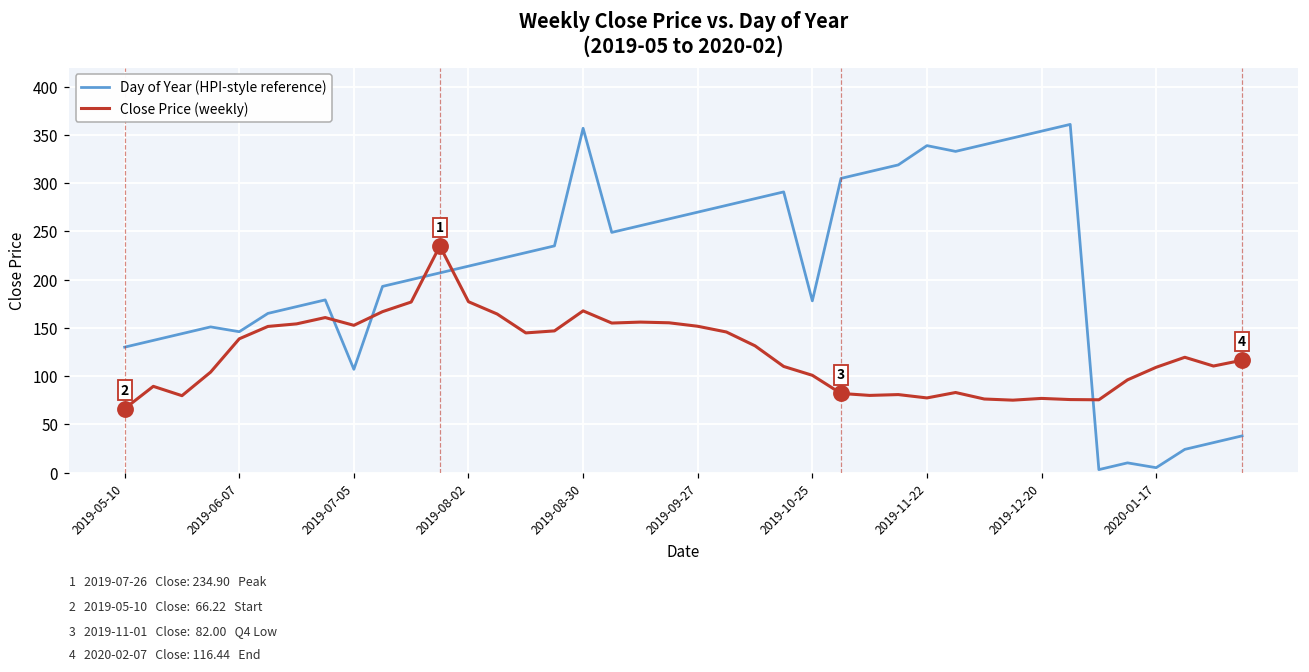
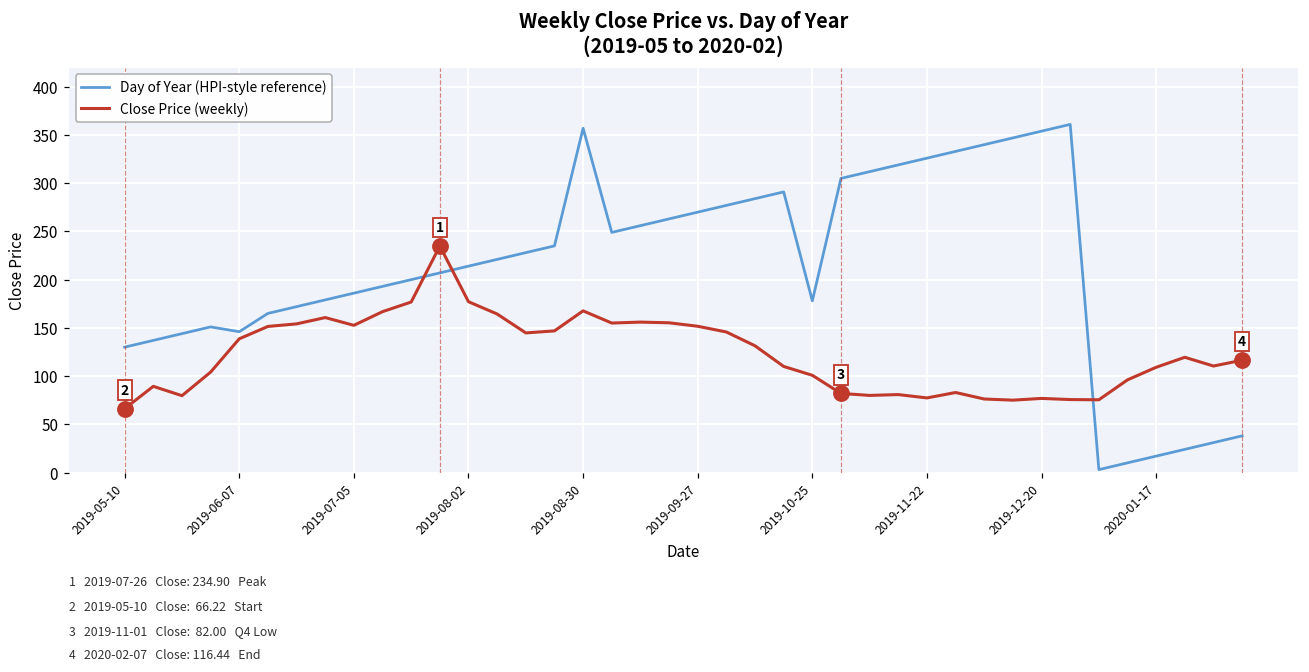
Day of Year (HPI-style reference), 2019-07-05: 110 -> 190
Day of Year (HPI-style reference), 2019-11-22: 340 -> 330
Day of Year (HPI-style reference), 2020-01-17: 10 -> 20
